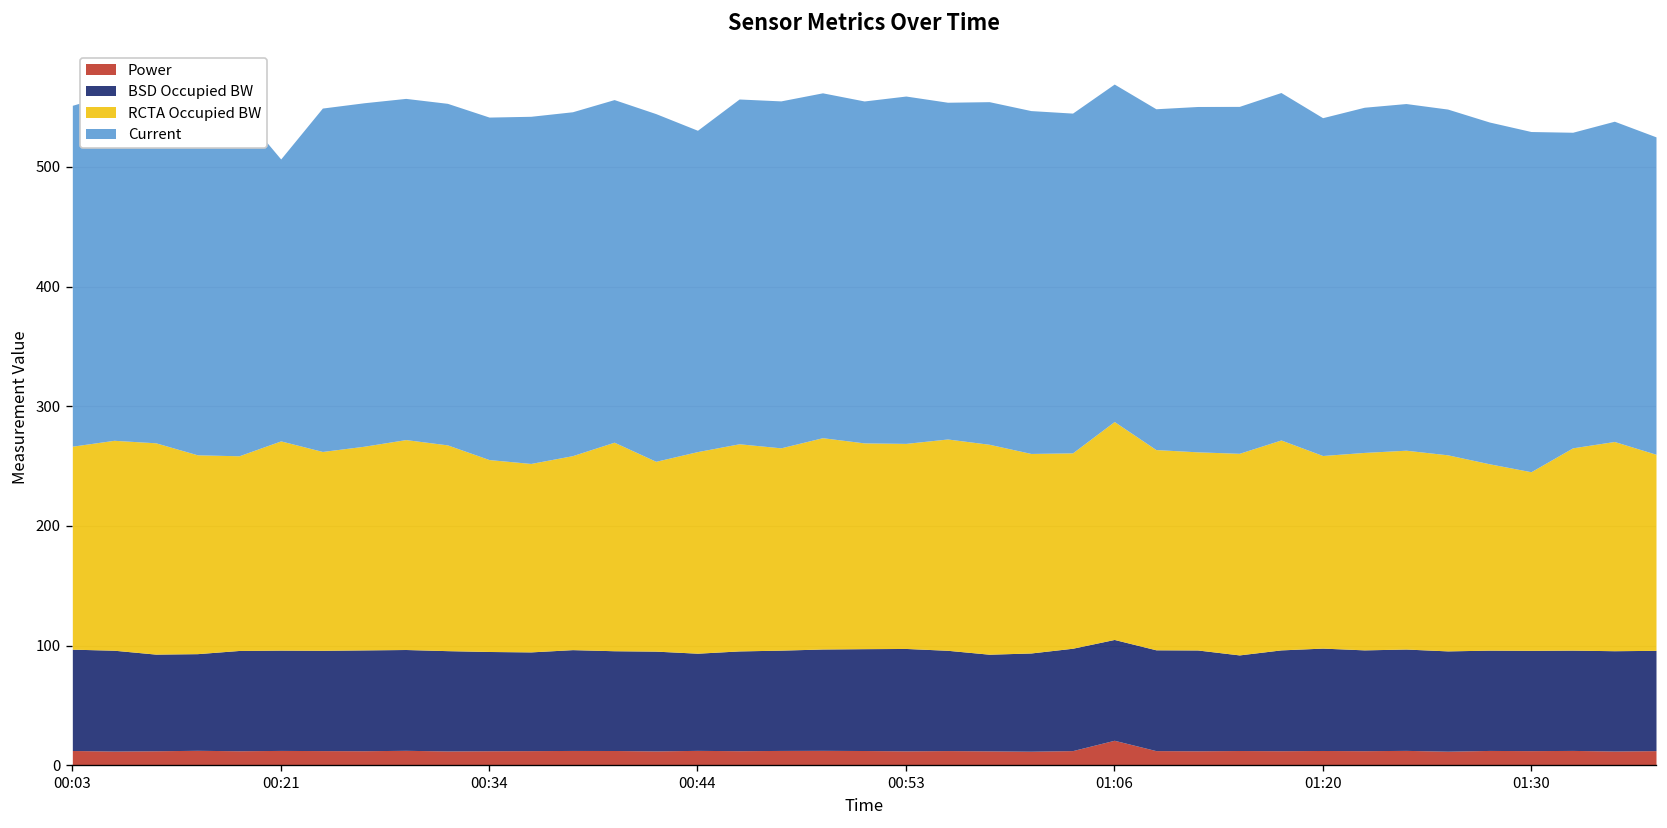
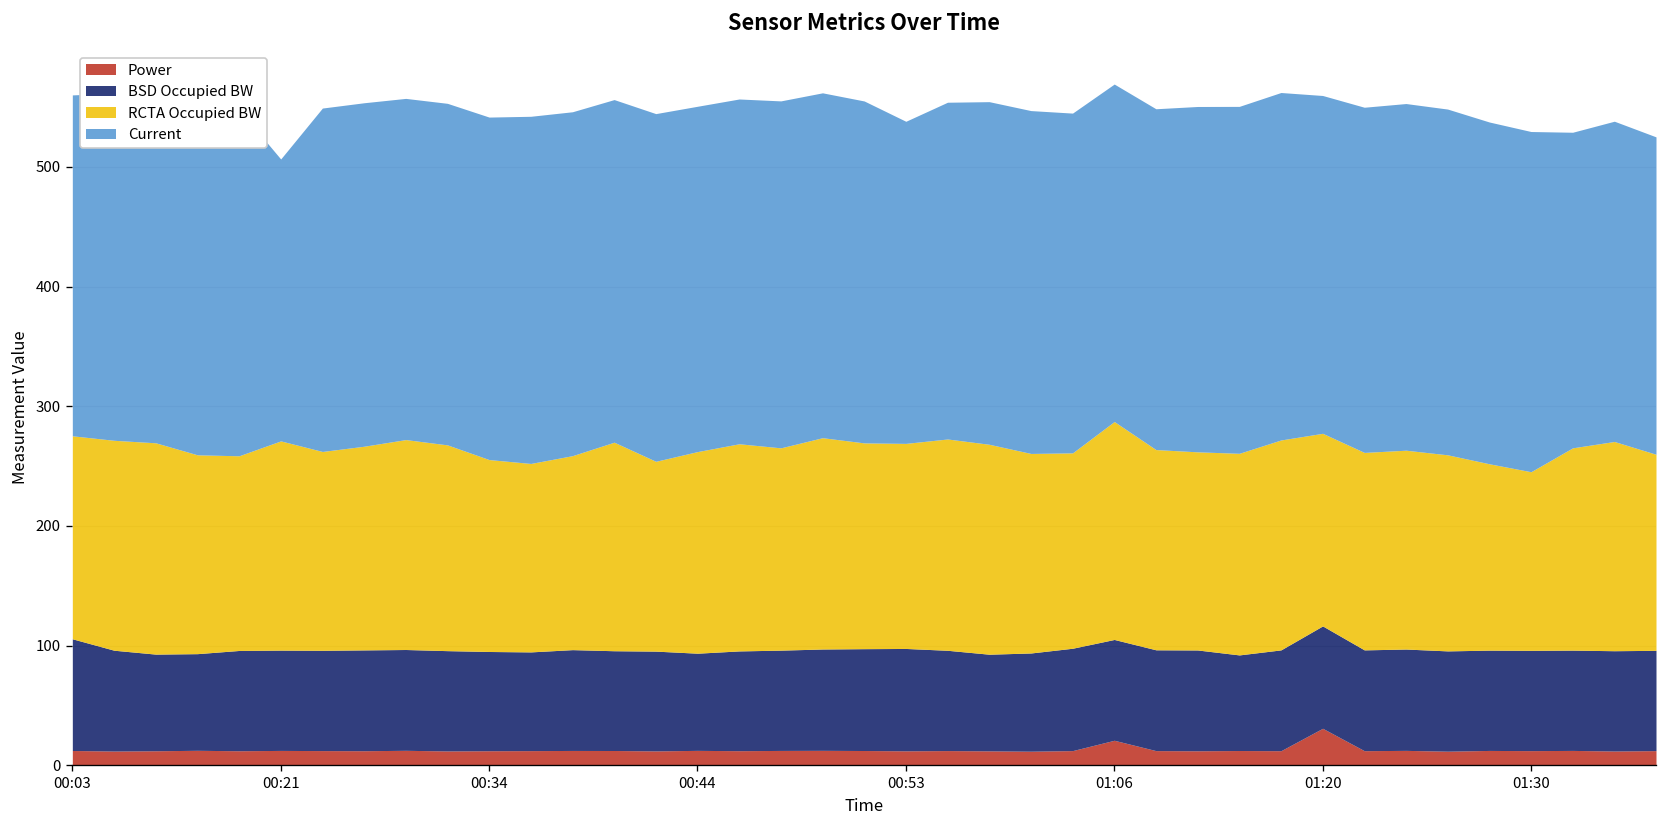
BSD Occupied BW, 00:03: 80 -> 90
Current, 00:44: 270 -> 290
Current, 00:53: 290 -> 270
Power, 01:20: 10 -> 30
